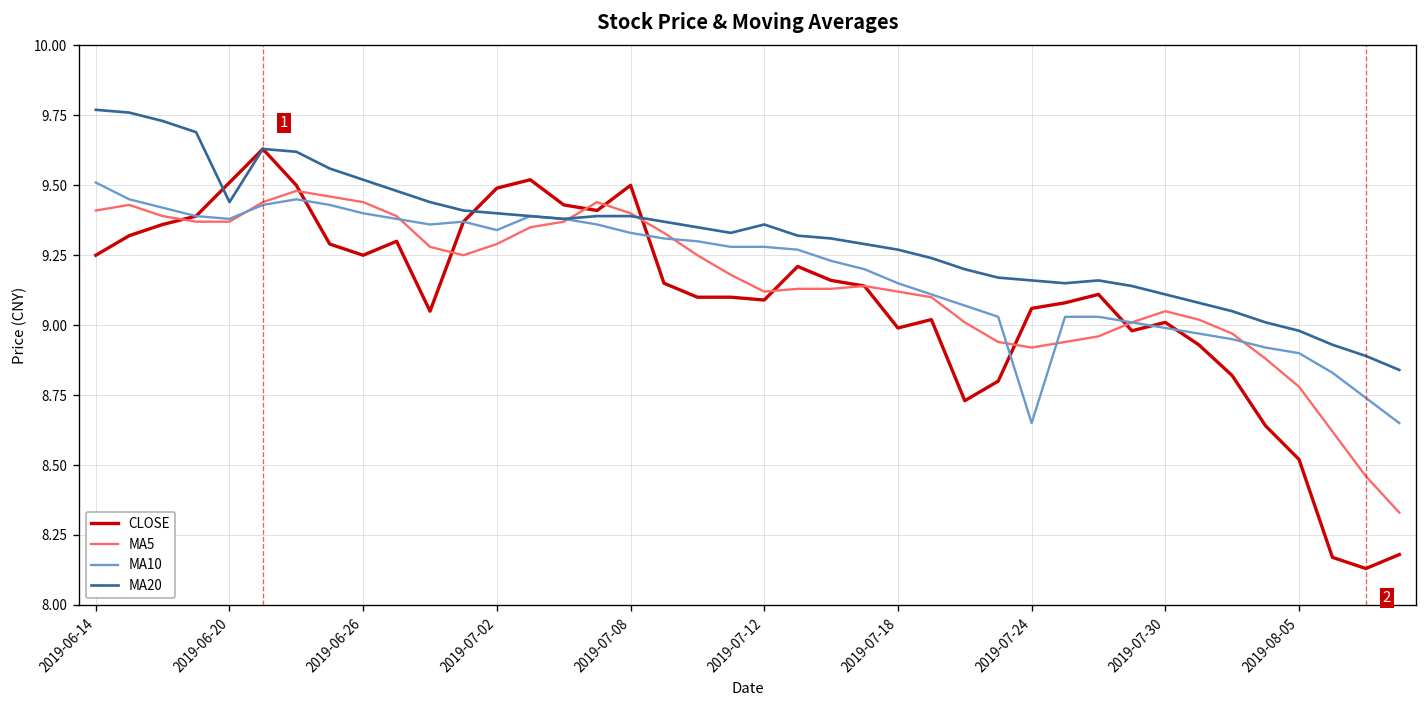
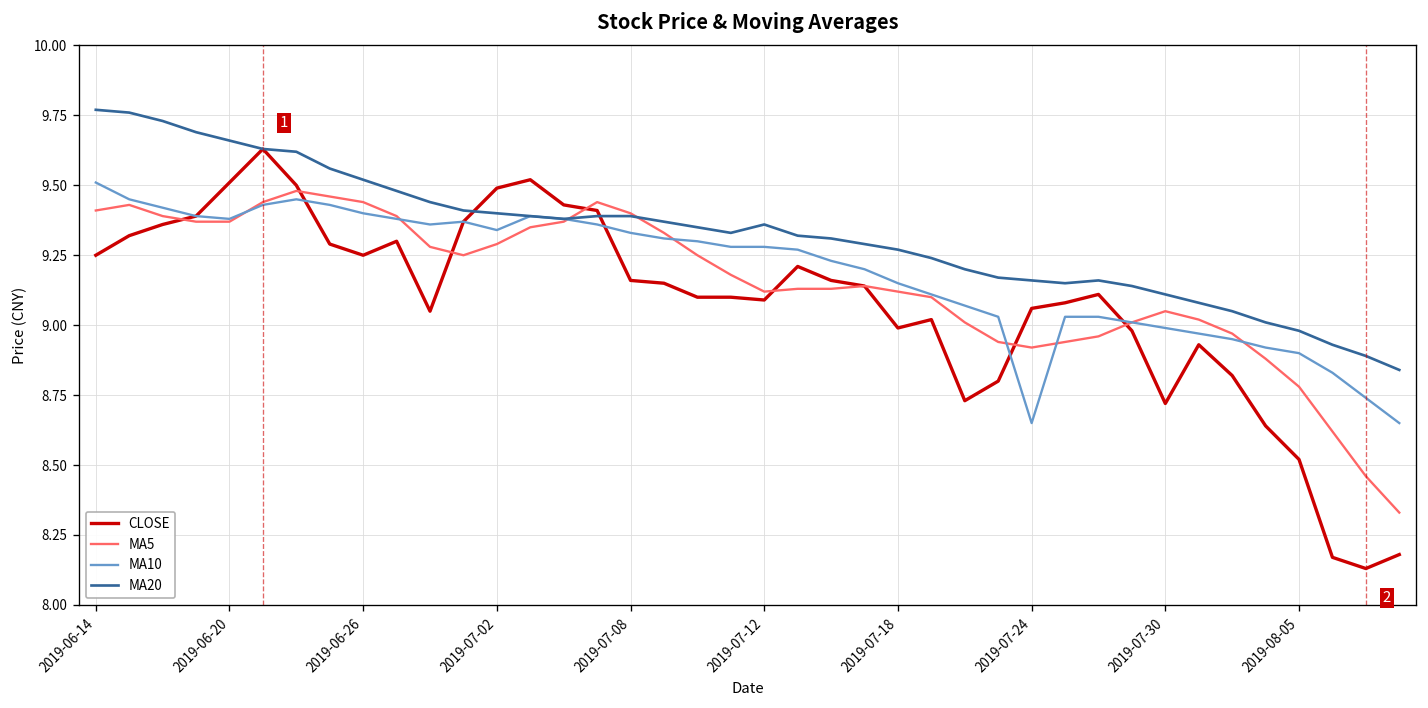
MA20, 2019-06-20: 9.44 -> 9.66
CLOSE, 2019-07-08: 9.50 -> 9.16
CLOSE, 2019-07-30: 9.01 -> 8.72
